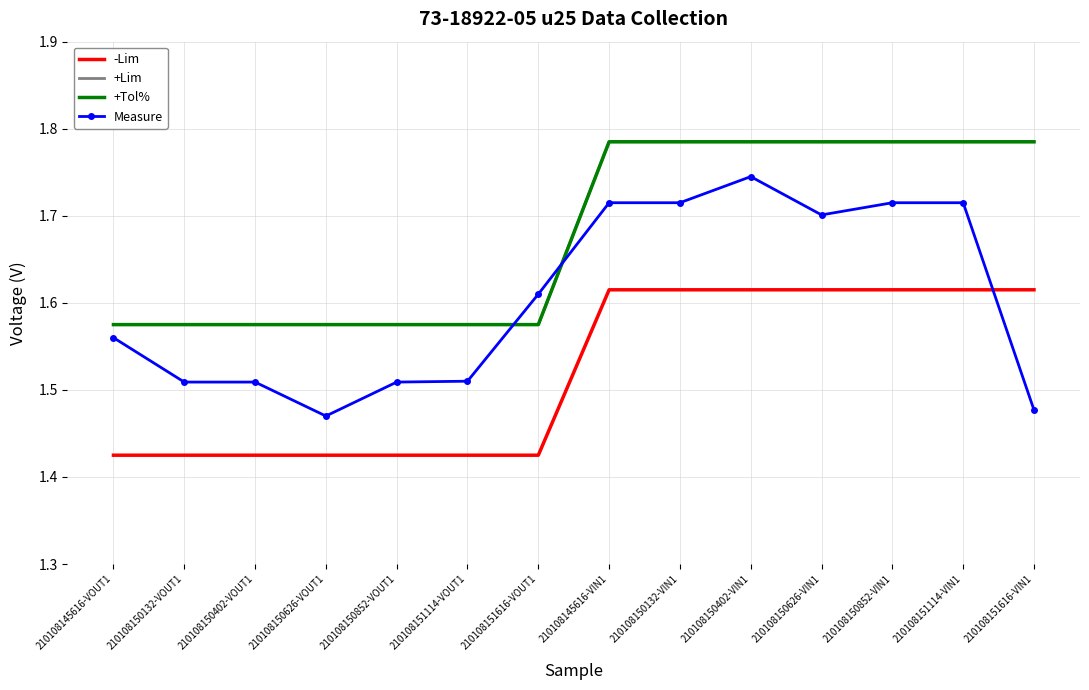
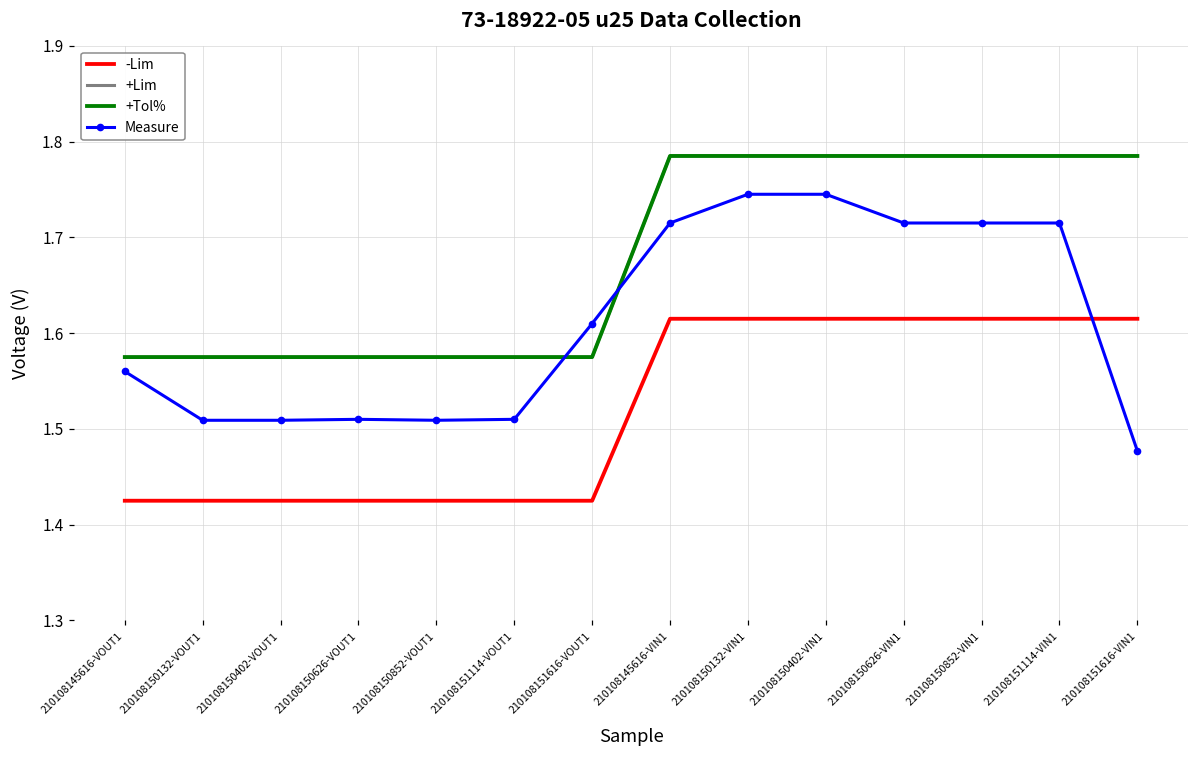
Measure, 210108150626-VOUT1: 1.47 -> 1.51
Measure, 210108150132-VIN1: 1.72 -> 1.75
Measure, 210108150626-VIN1: 1.70 -> 1.72
